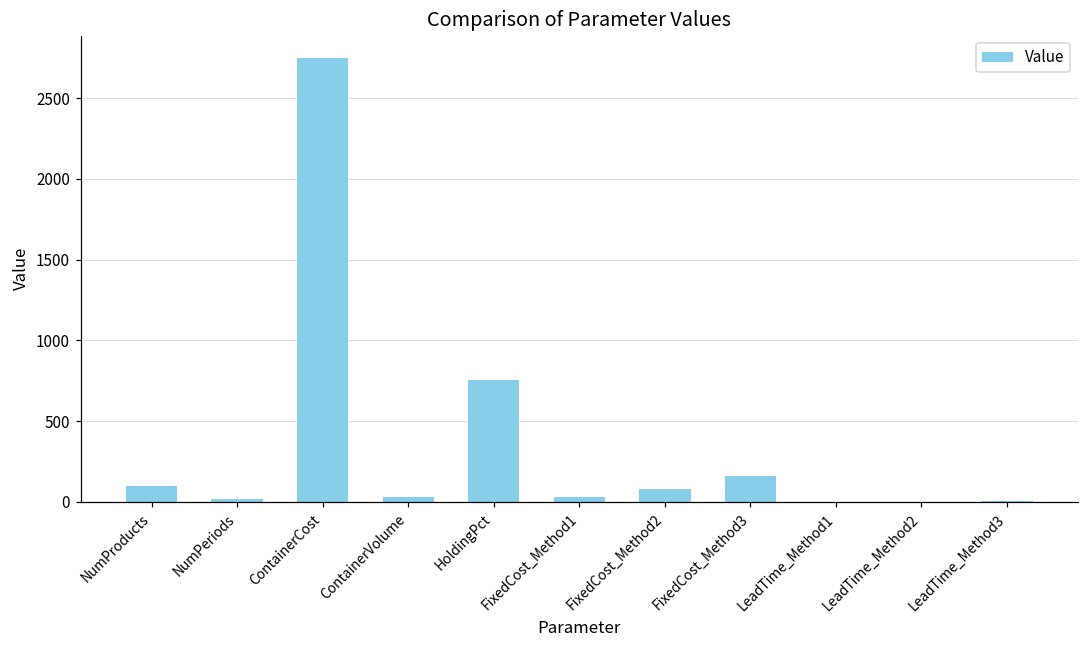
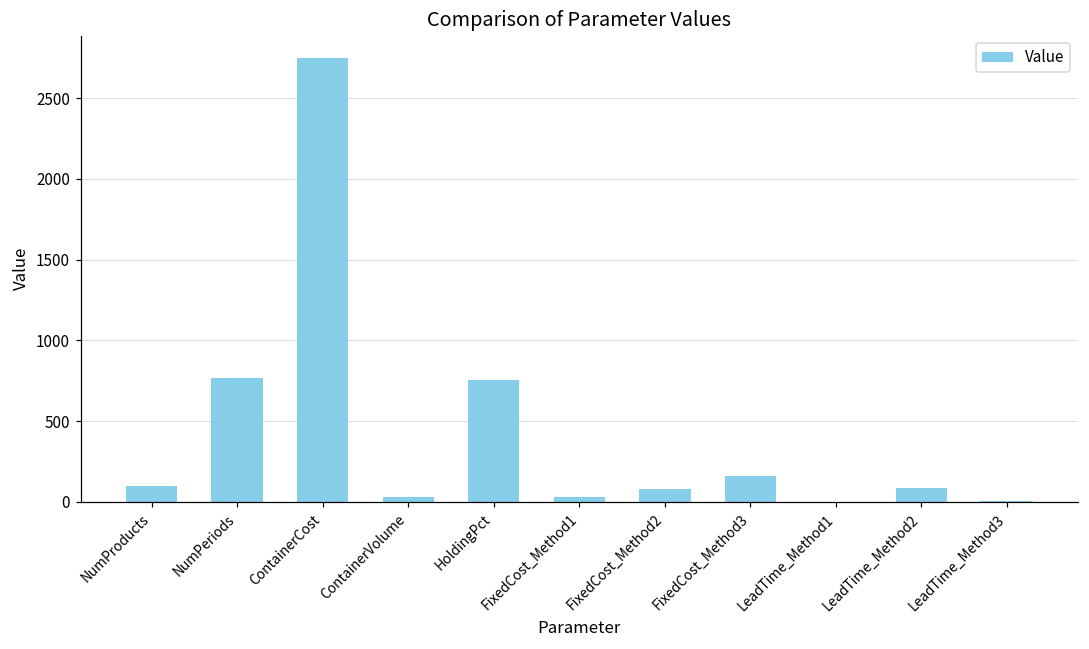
NumPeriods: 20 -> 770
LeadTime_Method2: 0 -> 90
